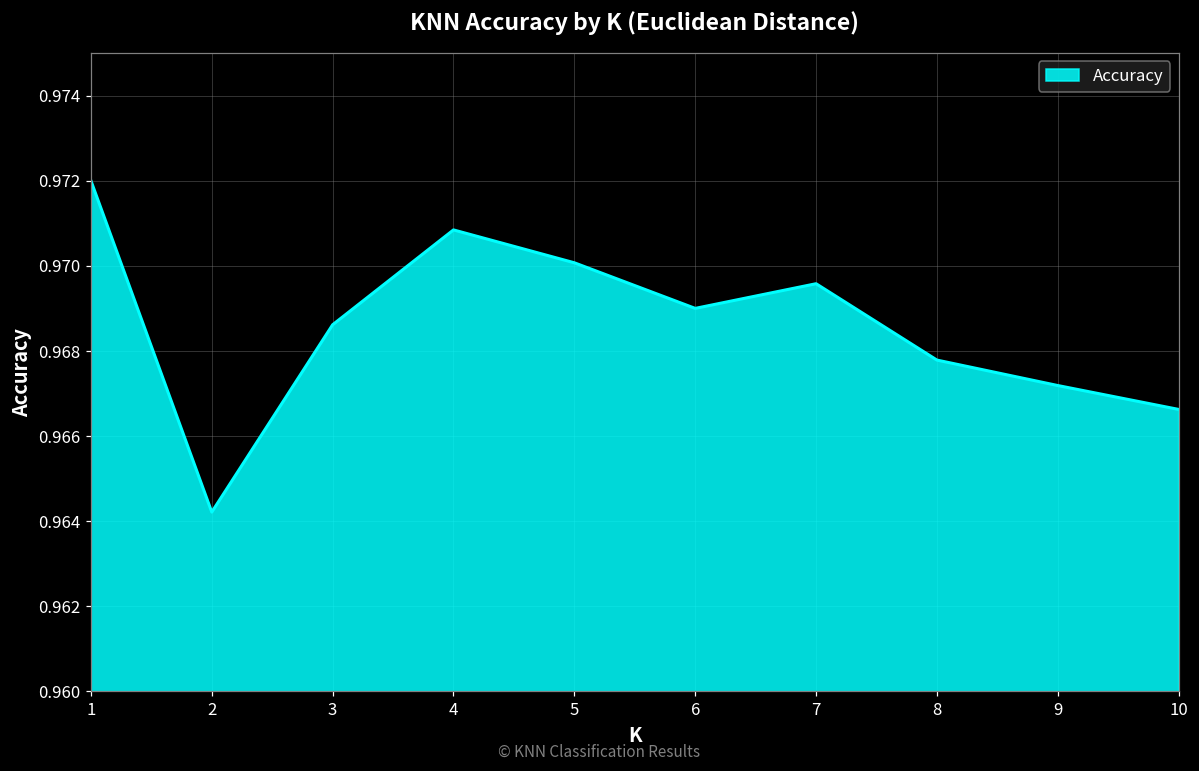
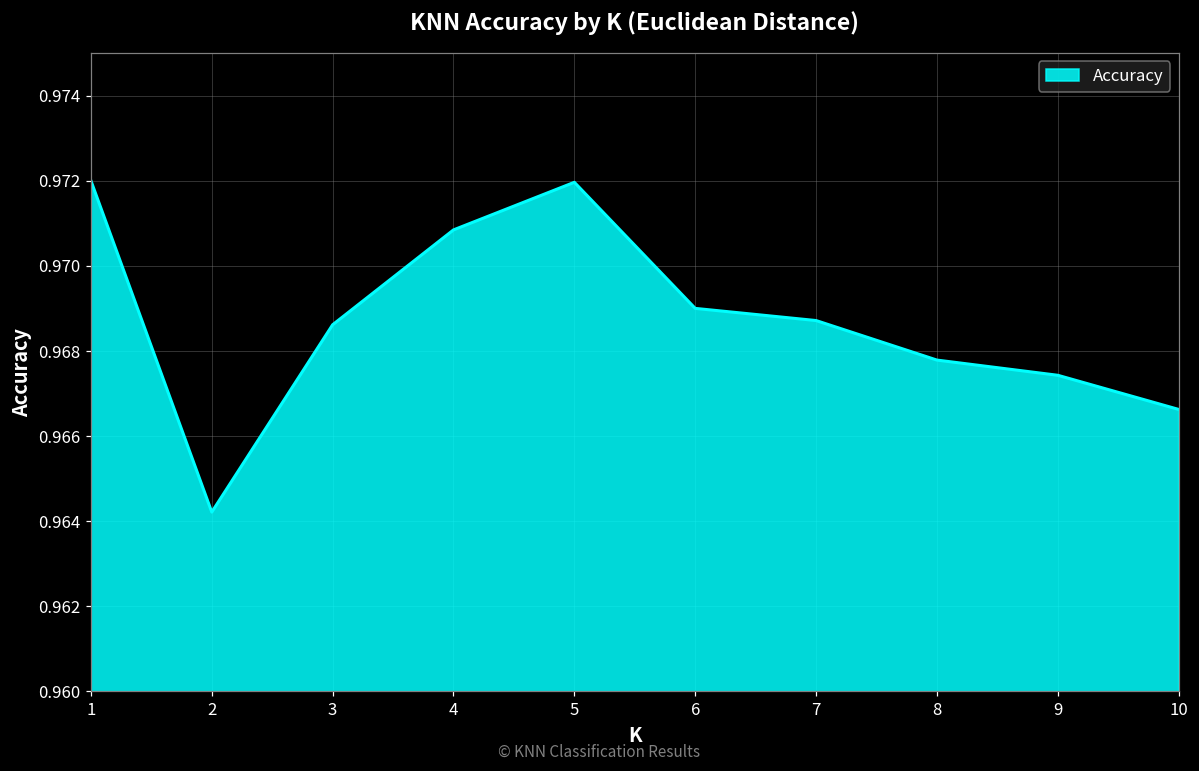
5: 0.9701 -> 0.9720
7: 0.9696 -> 0.9687
9: 0.9672 -> 0.9674
